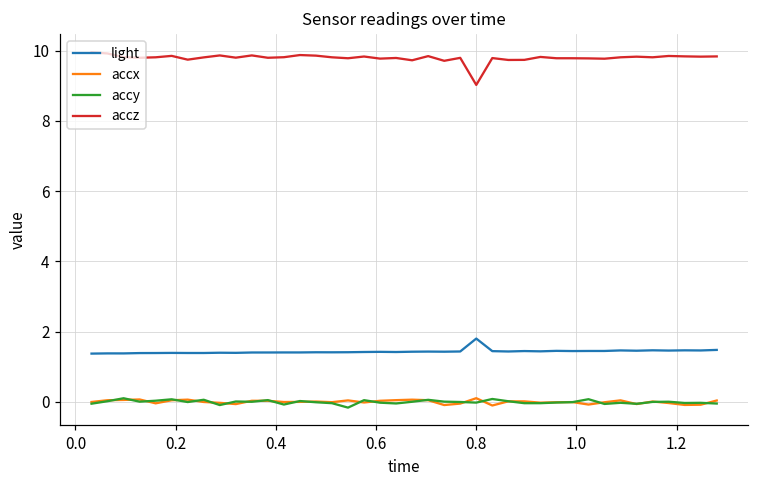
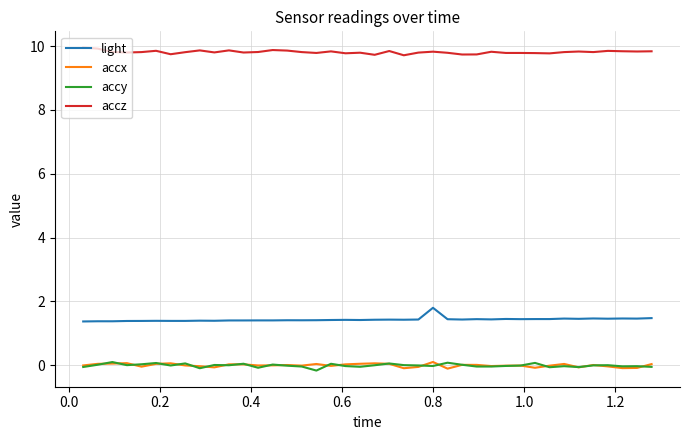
accz, 0.8: 9.0 -> 9.8
